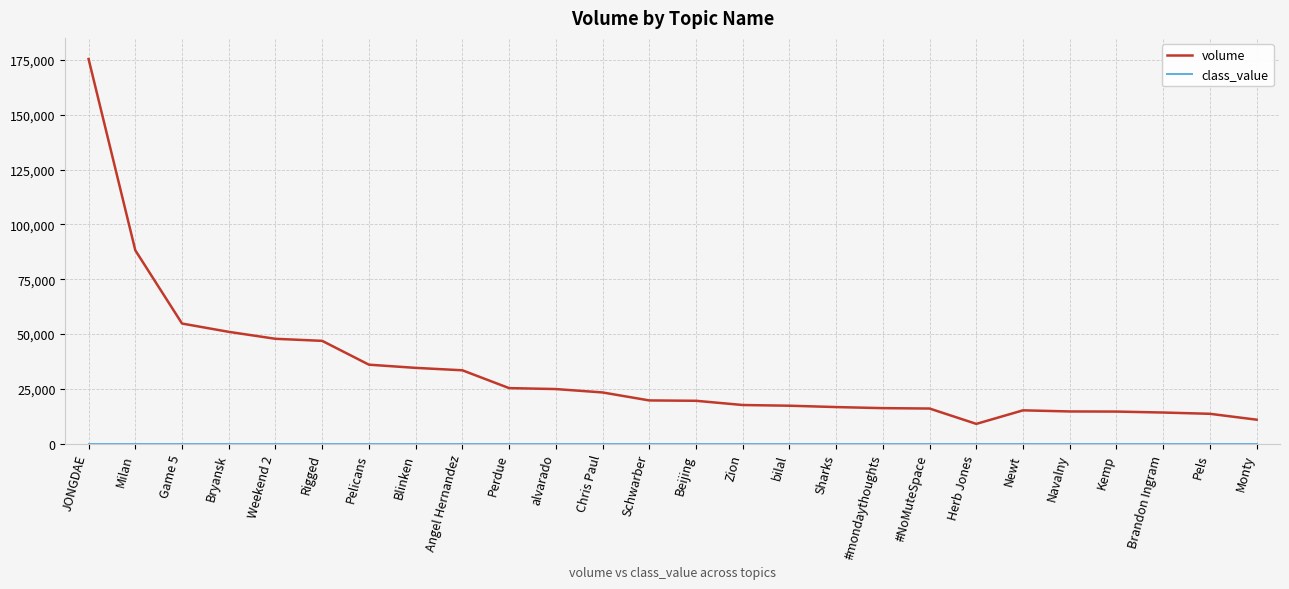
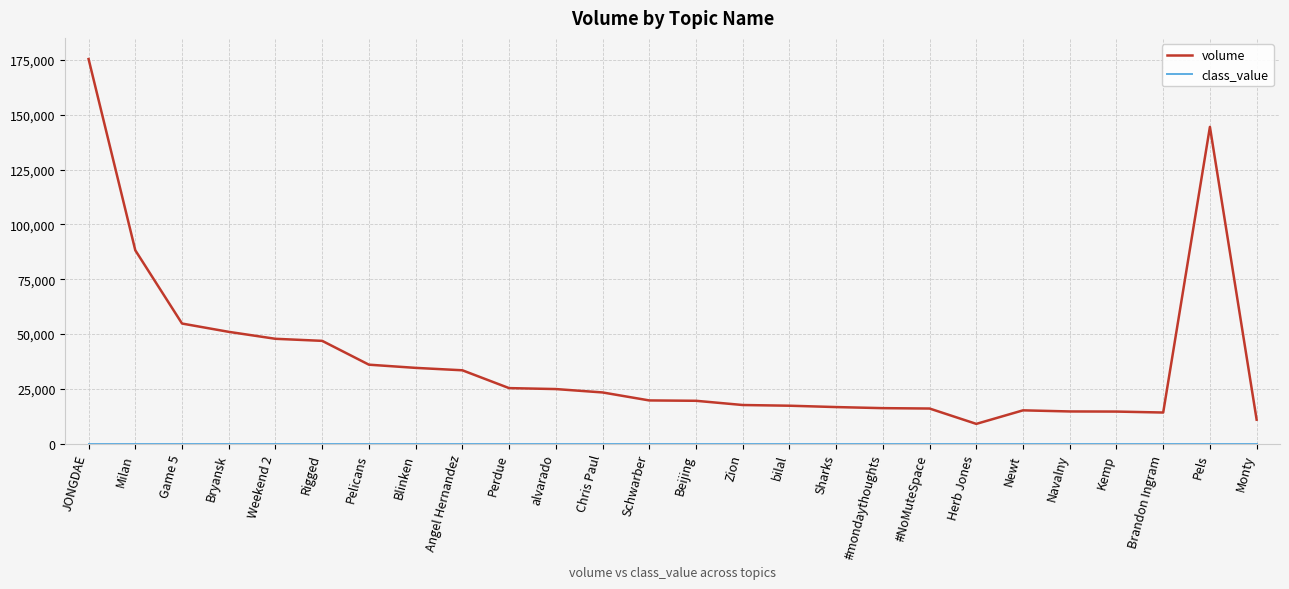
volume, Pels: 14,000 -> 144,000
